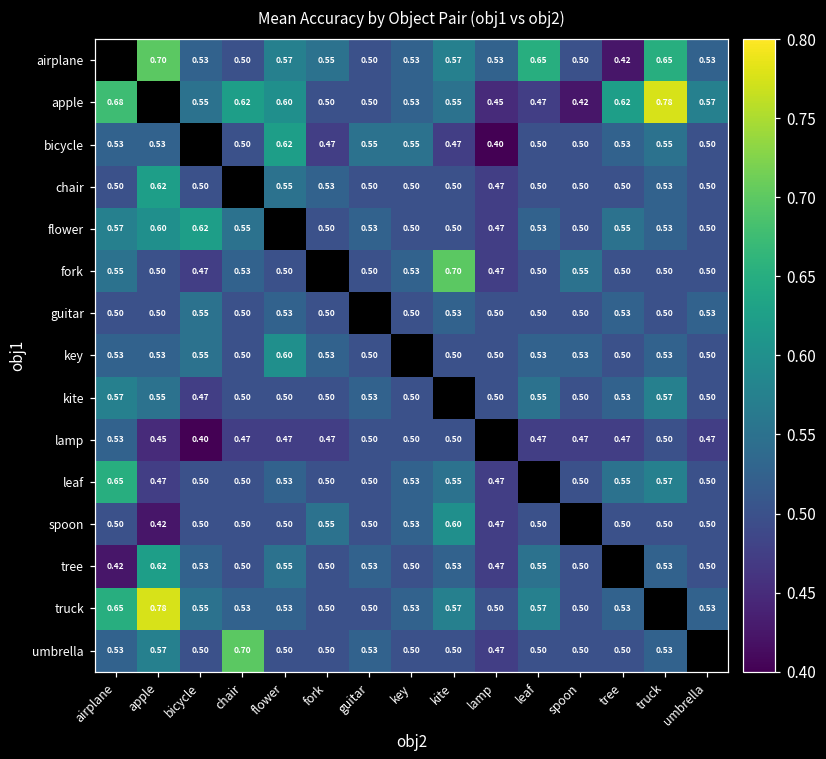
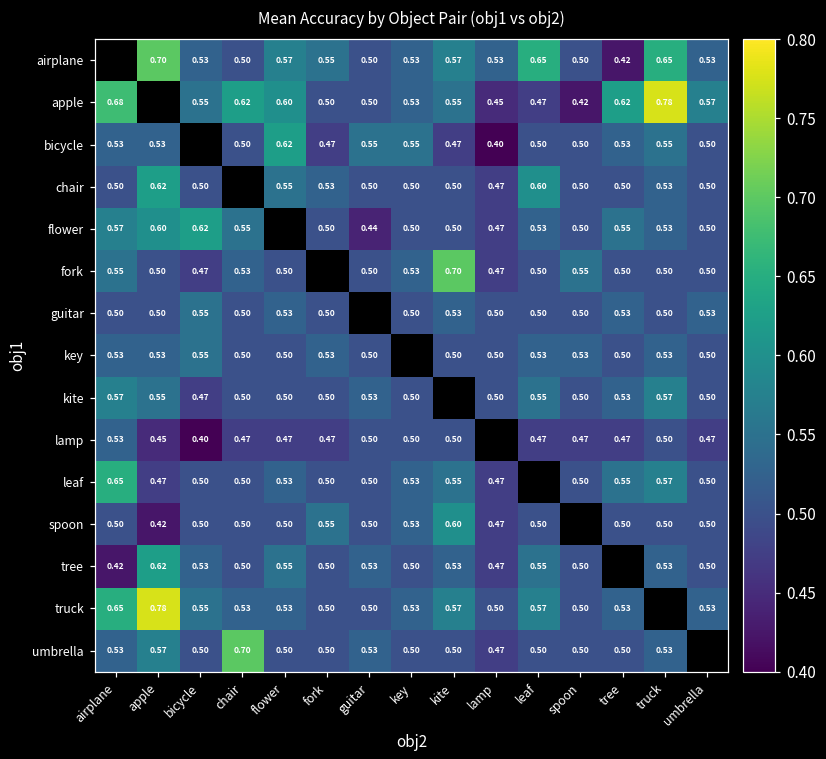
chair, leaf: 0.50 -> 0.60
flower, guitar: 0.53 -> 0.44
key, flower: 0.60 -> 0.50
